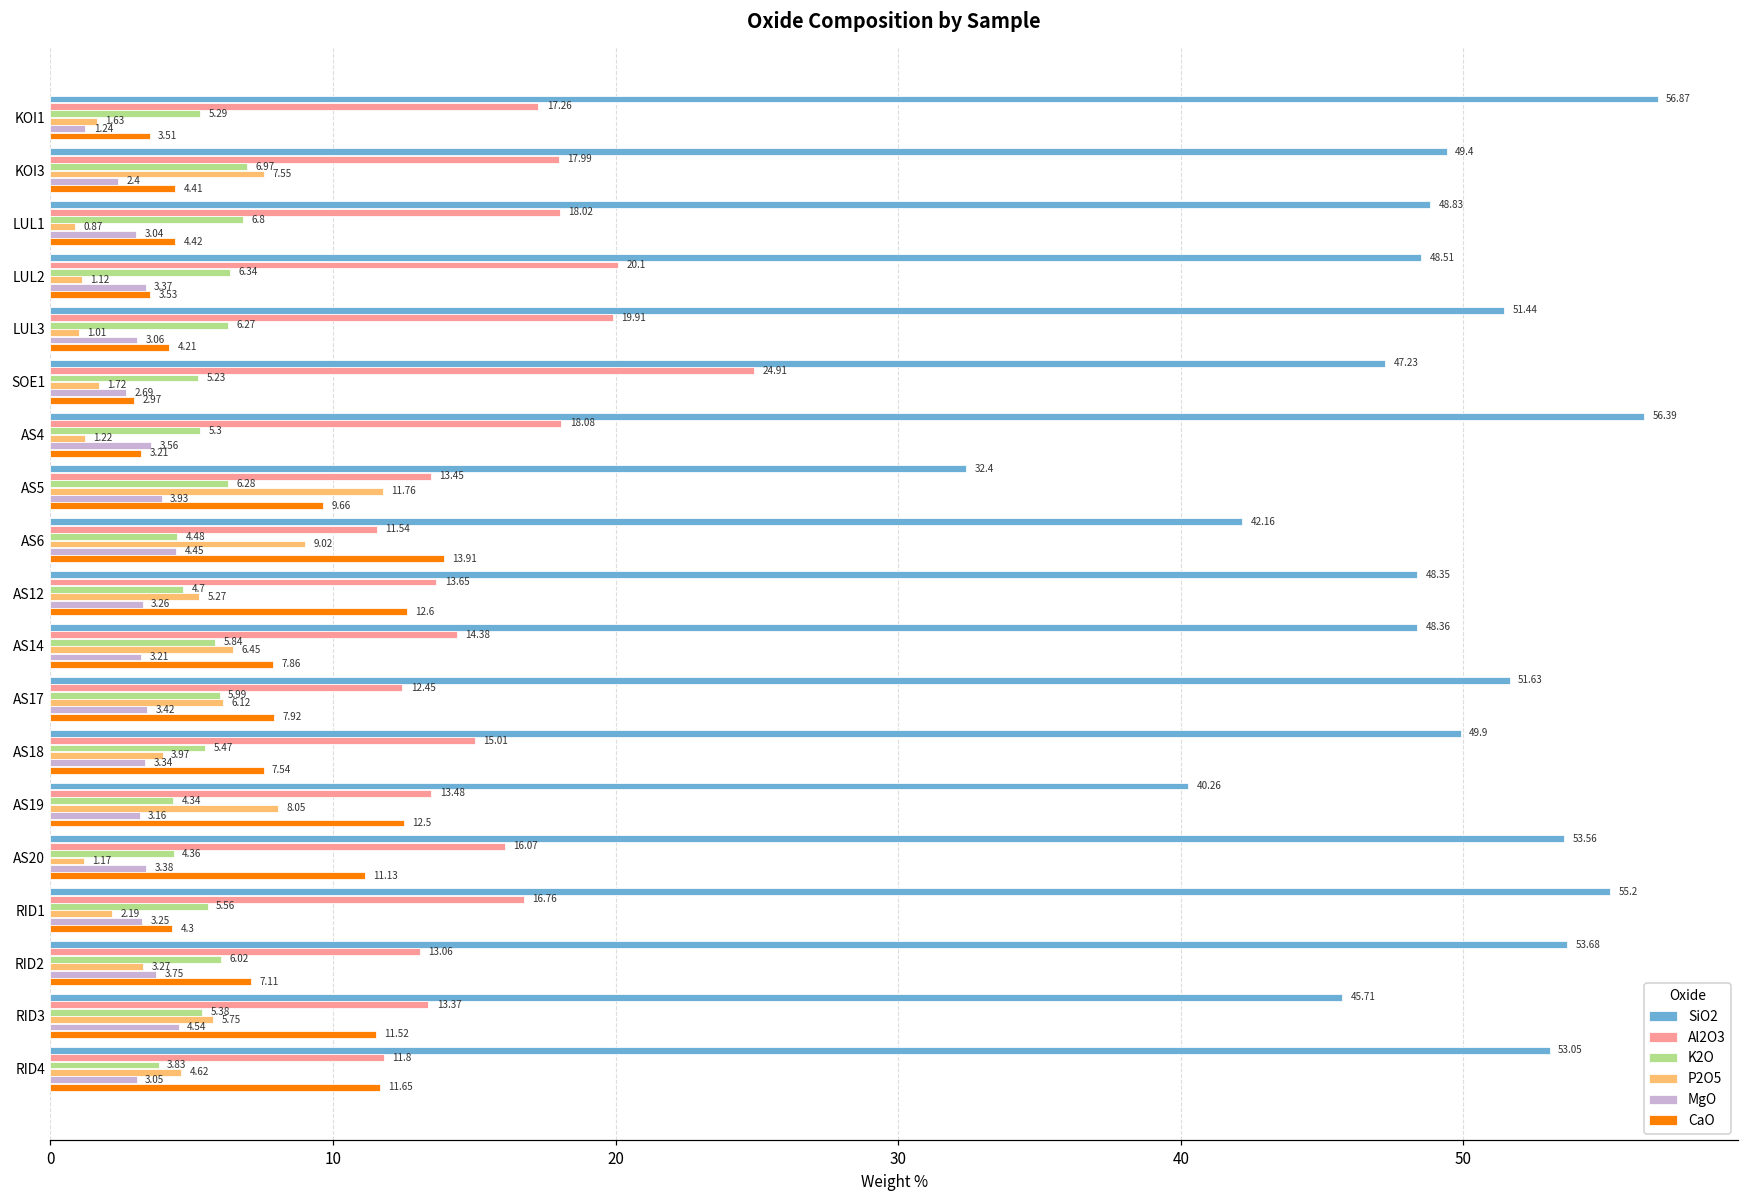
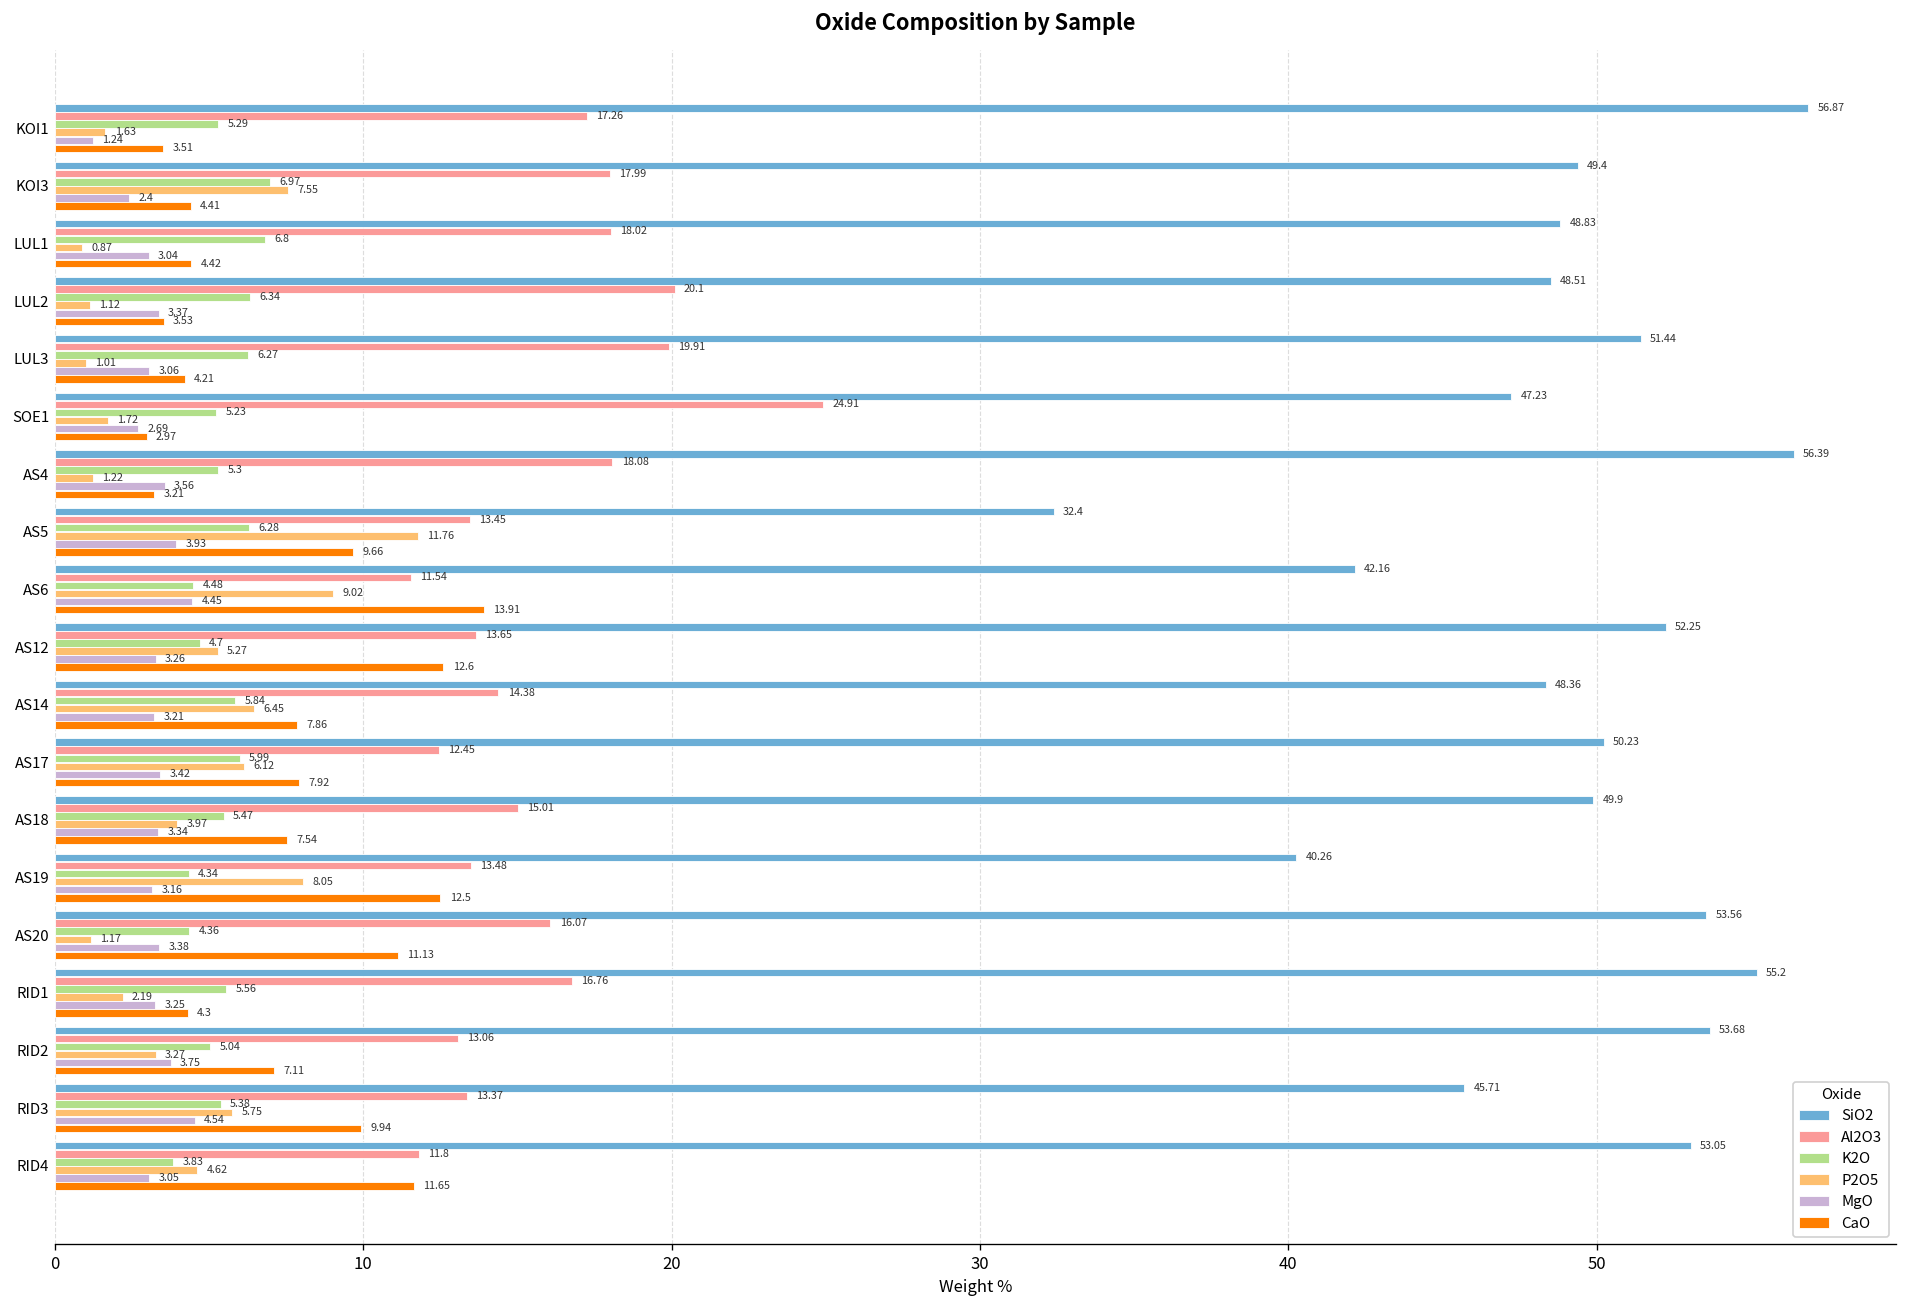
SiO2, AS12: 48.35 -> 52.25
SiO2, AS17: 51.63 -> 50.23
K2O, RID2: 6.02 -> 5.04
CaO, RID3: 11.52 -> 9.94
